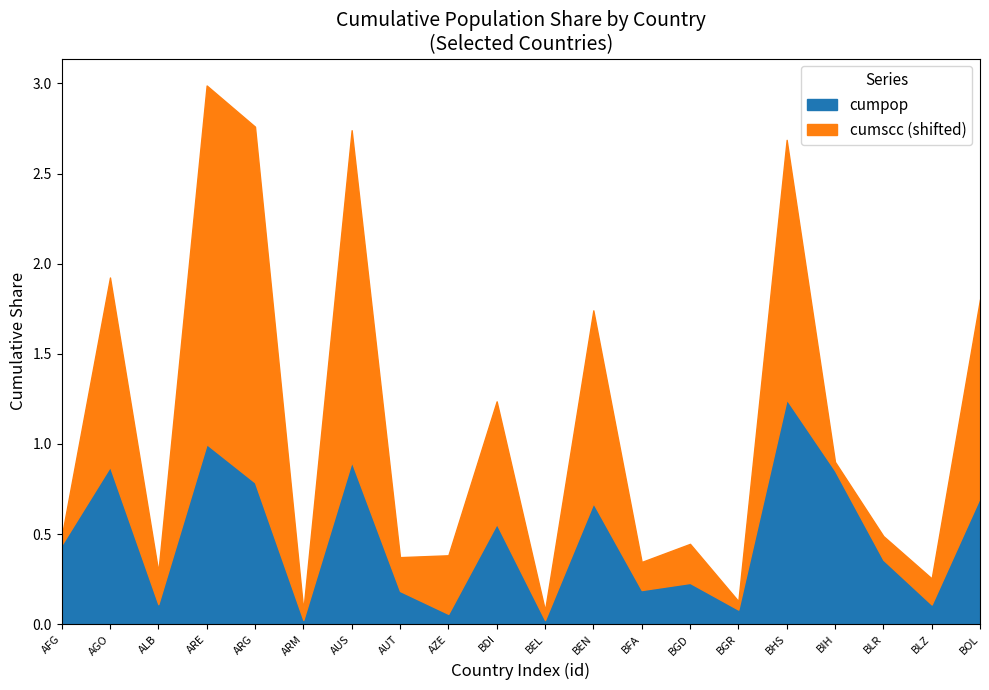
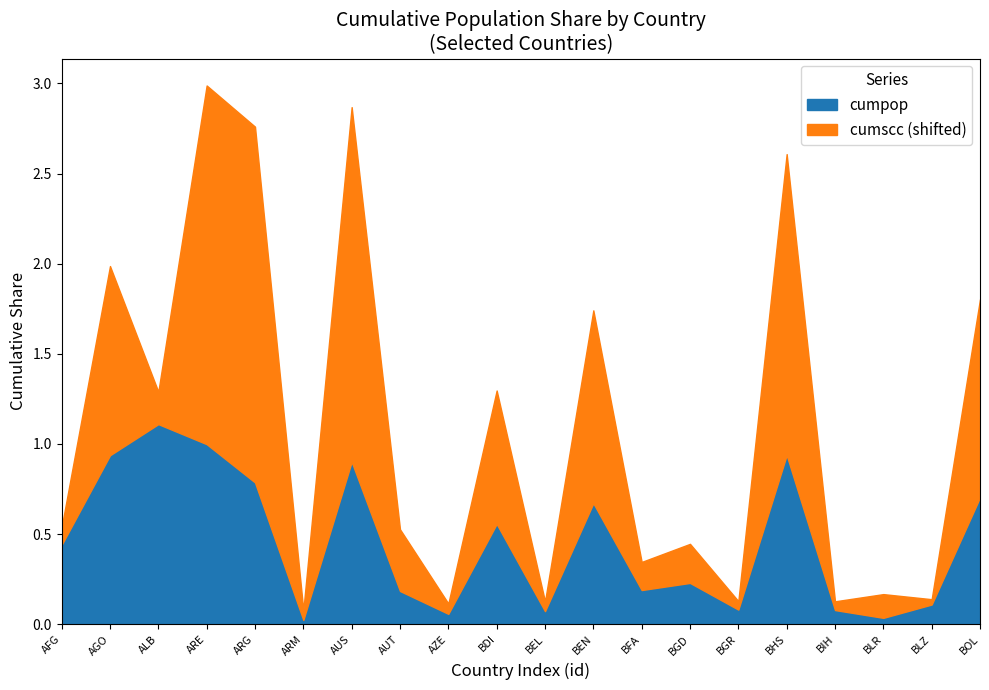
cumscc (shifted), AFG: 0.04 -> 0.10
cumpop, AGO: 0.87 -> 0.94
cumpop, ALB: 0.11 -> 1.11
cumscc (shifted), AUS: 1.84 -> 1.97
cumscc (shifted), AUT: 0.19 -> 0.34
cumscc (shifted), AZE: 0.32 -> 0.06
cumscc (shifted), BDI: 0.68 -> 0.74
cumpop, BEL: 0.02 -> 0.07
cumpop, BHS: 1.25 -> 0.94
cumscc (shifted), BHS: 1.44 -> 1.67
cumpop, BIH: 0.85 -> 0.08
cumpop, BLR: 0.36 -> 0.04
cumscc (shifted), BLZ: 0.14 -> 0.03
